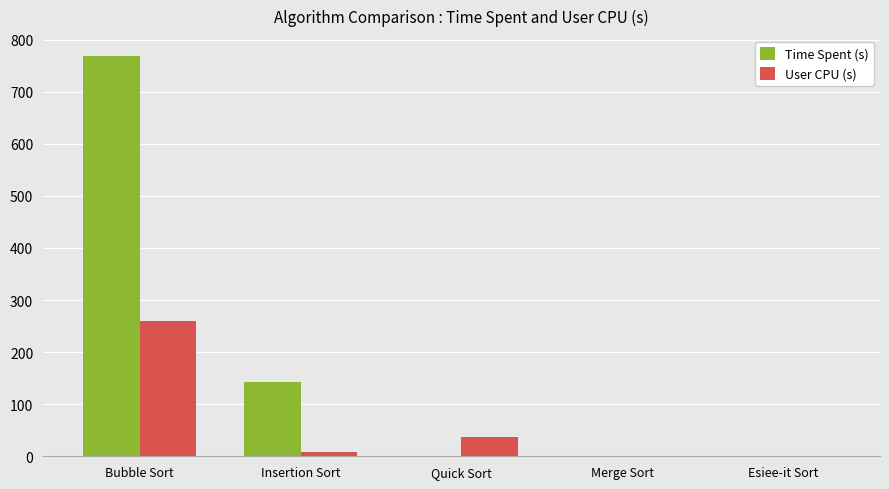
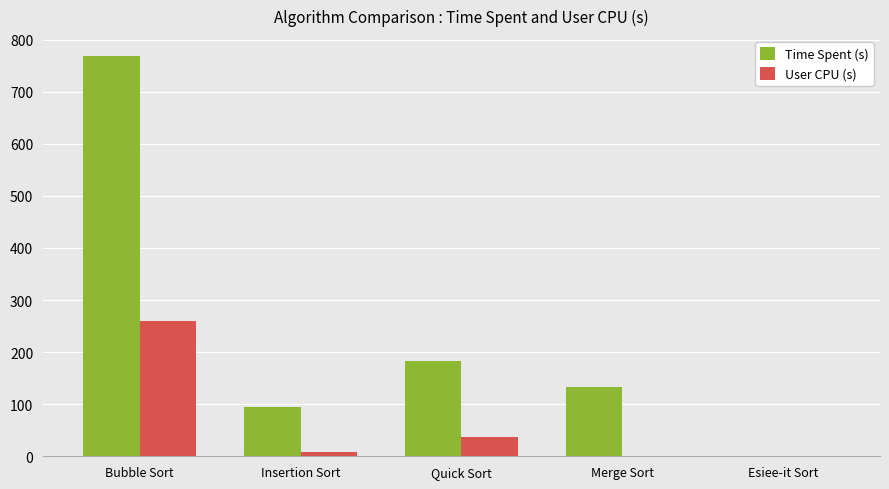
Time Spent (s), Insertion Sort: 140 -> 100
Time Spent (s), Quick Sort: 0 -> 180
Time Spent (s), Merge Sort: 0 -> 130
